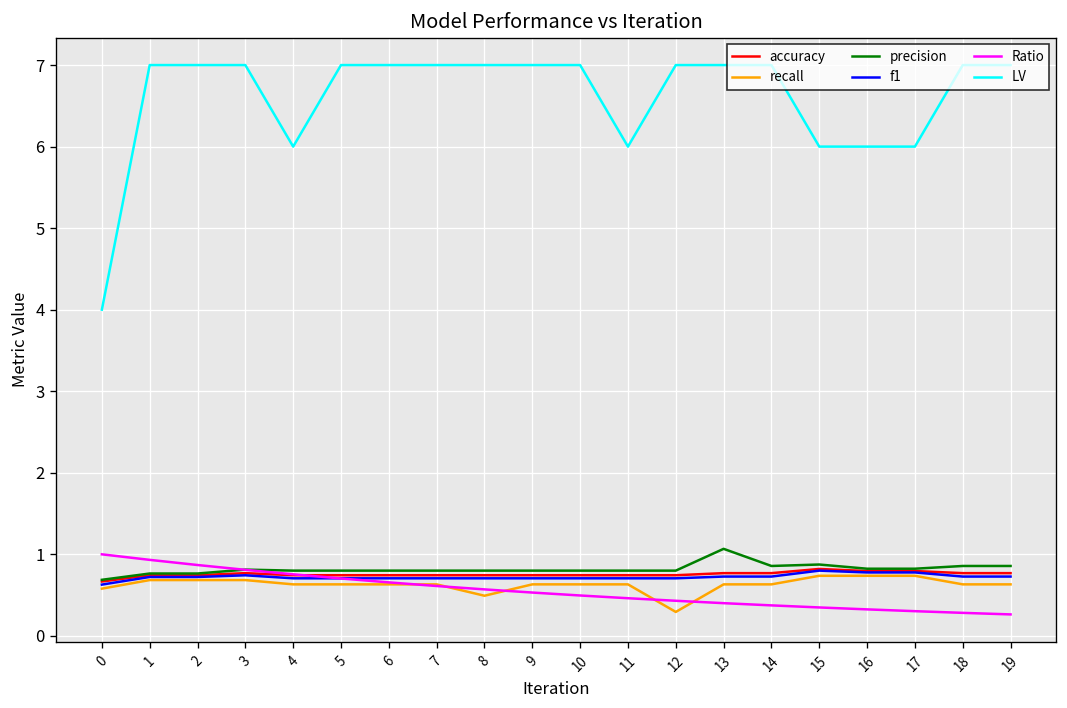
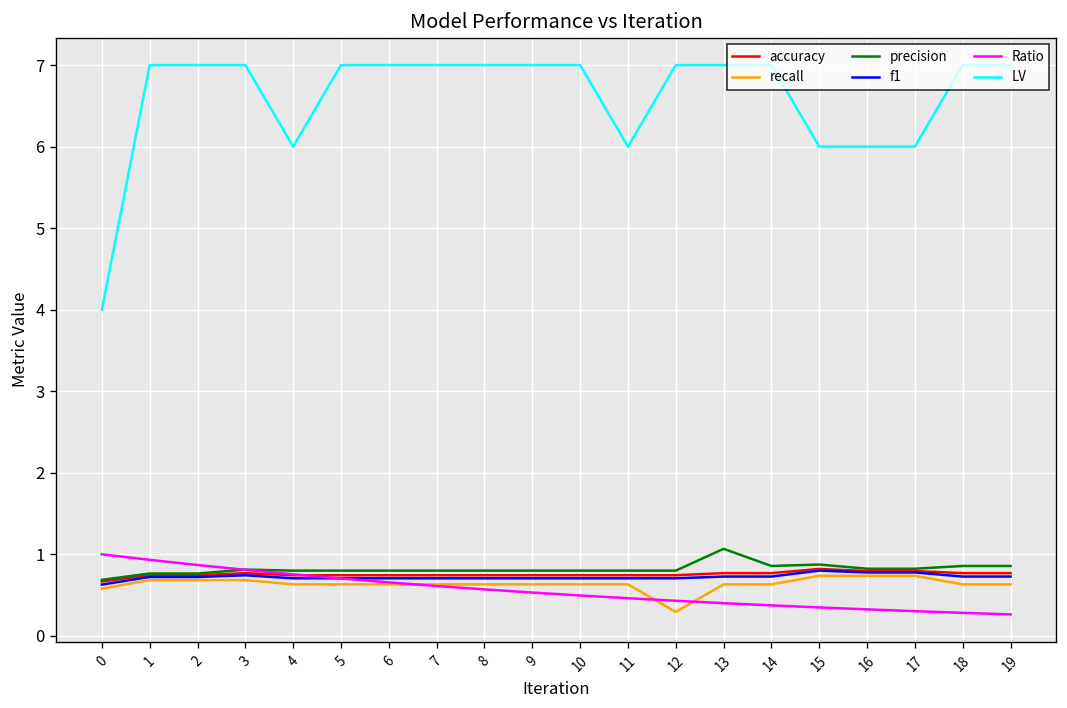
recall, 8: 0.5 -> 0.6
